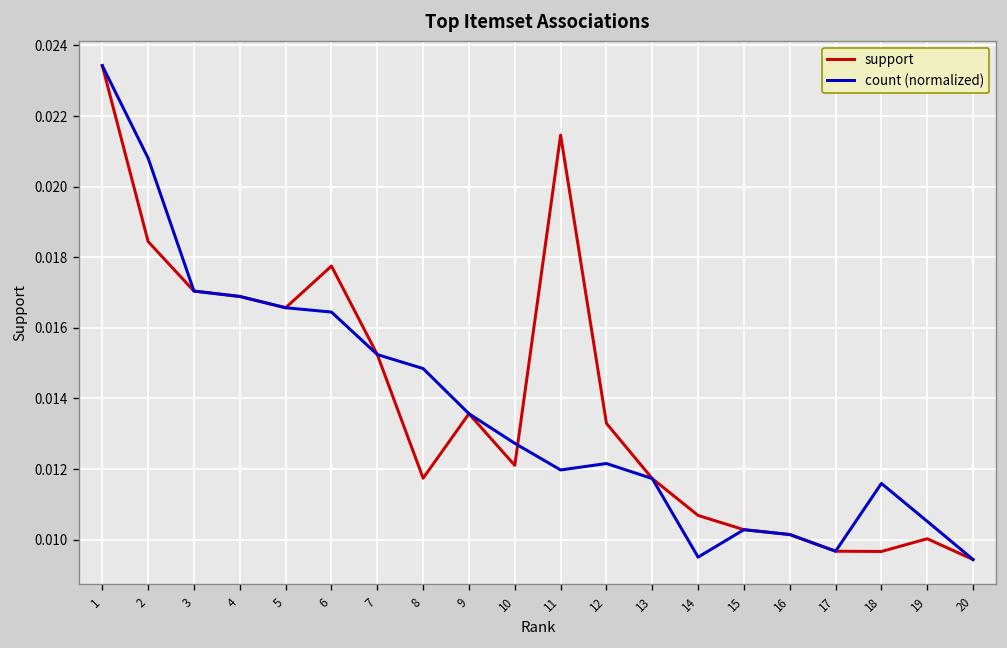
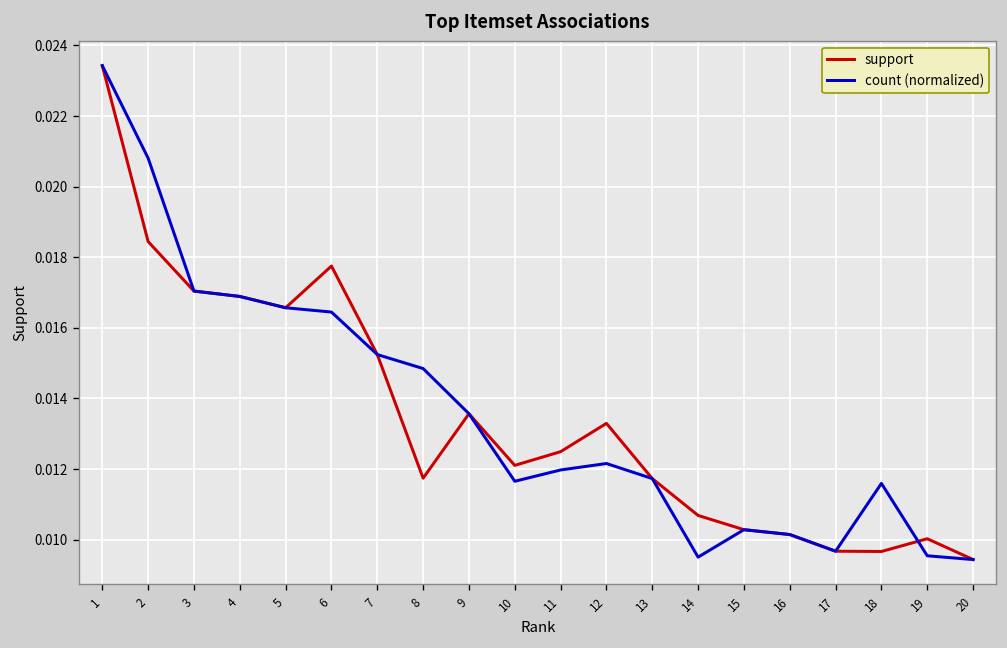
count (normalized), 10: 0.0127 -> 0.0117
support, 11: 0.0215 -> 0.0125
count (normalized), 19: 0.0105 -> 0.0095
